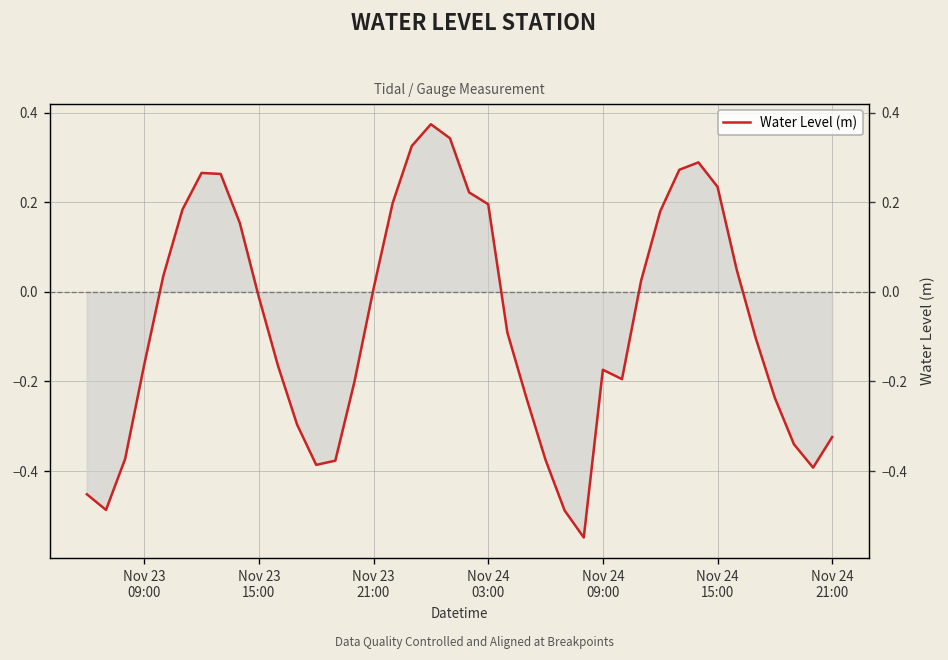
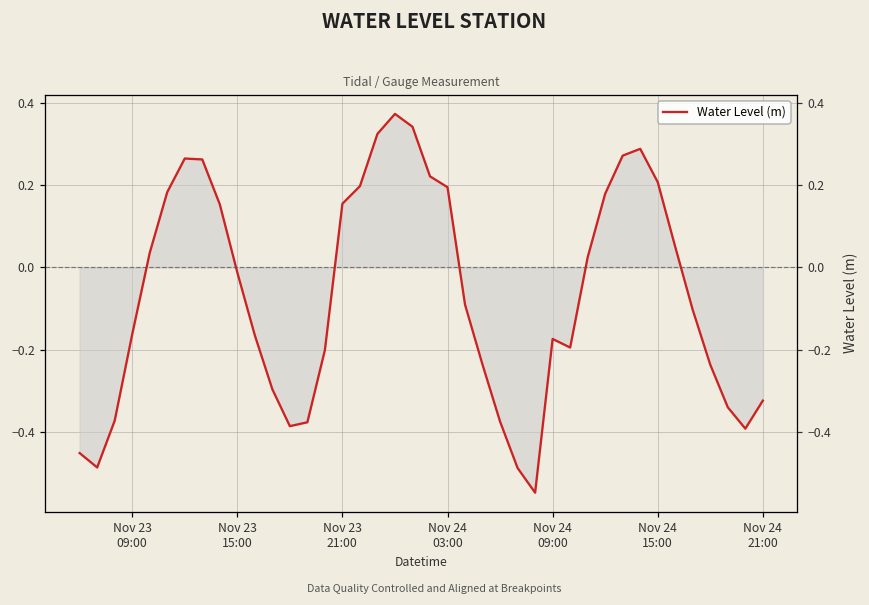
Water Level (m), Nov 23 21:00: 0.01 -> 0.16
Water Level (m), Nov 24 15:00: 0.23 -> 0.21
